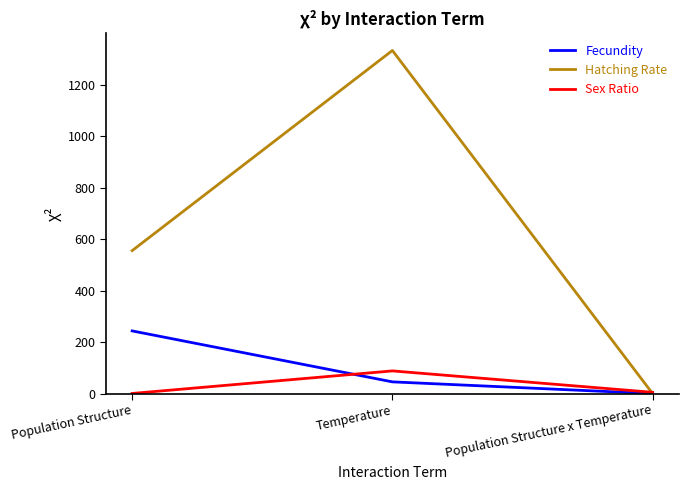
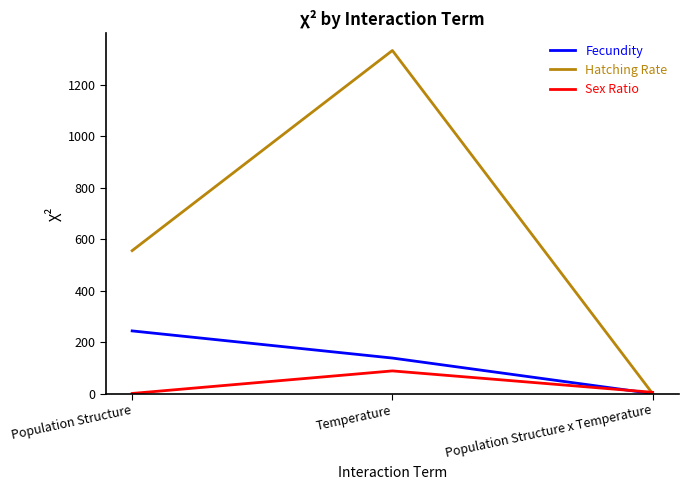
Fecundity, Temperature: 50 -> 140
